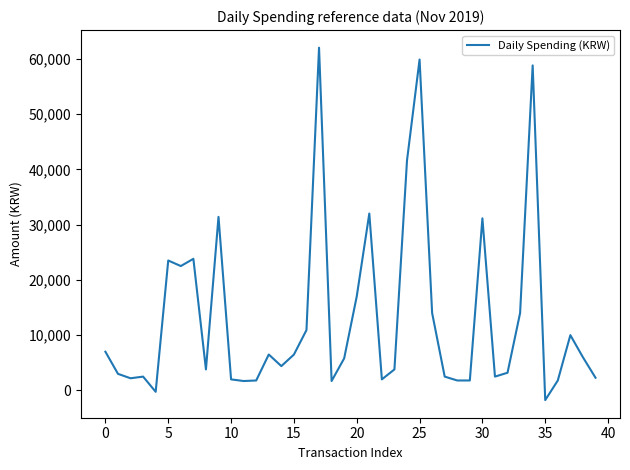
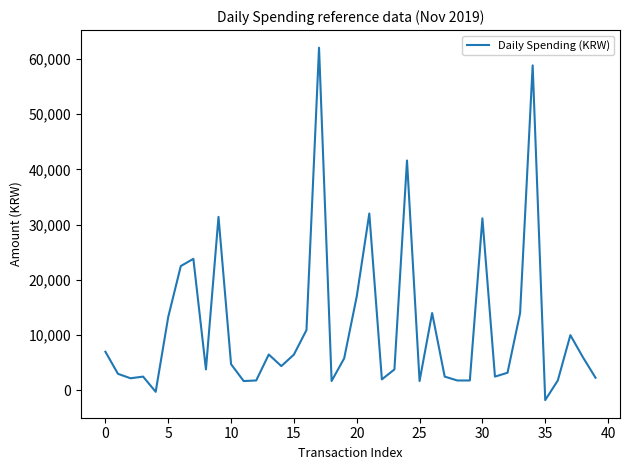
5: 24,000 -> 13,000
10: 2,000 -> 5,000
25: 60,000 -> 2,000
